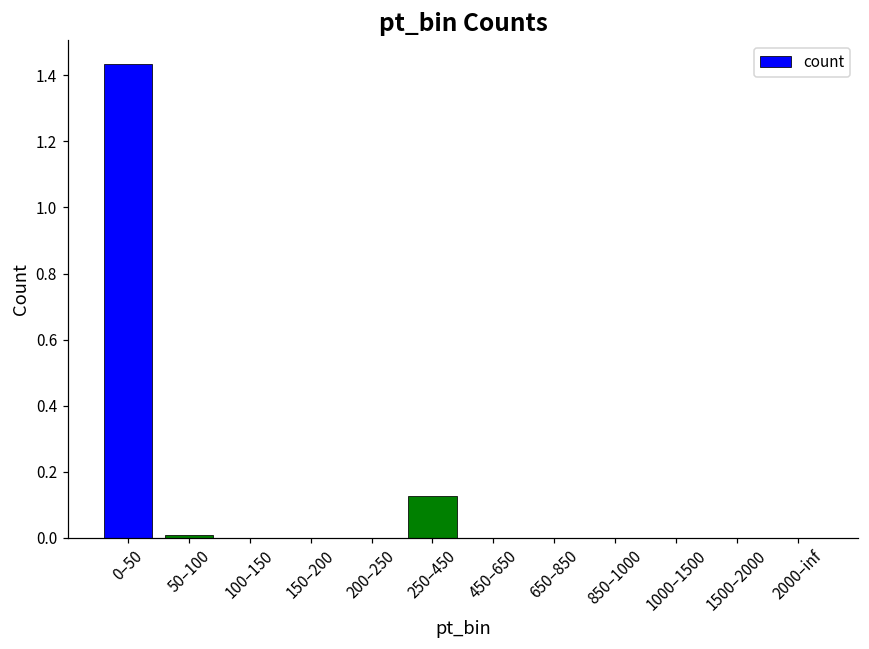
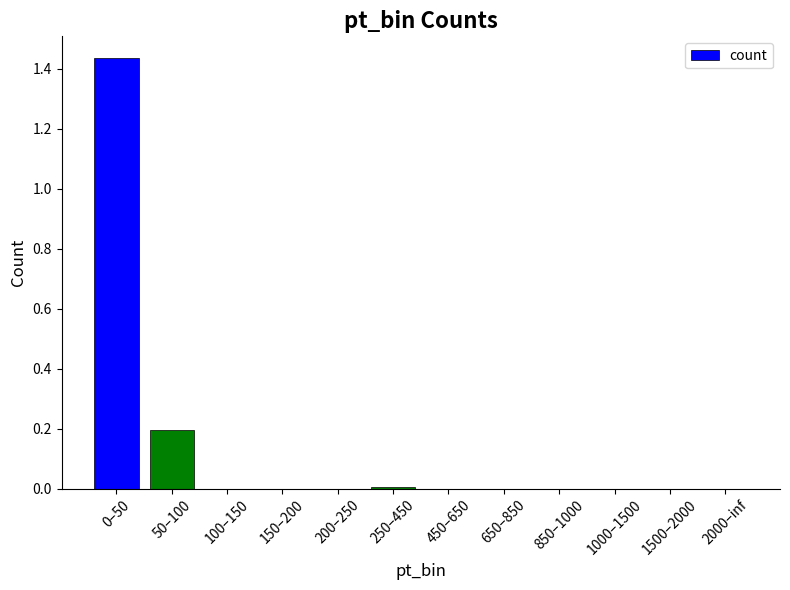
50–100: 0.01 -> 0.20
250–450: 0.12 -> 0.01
